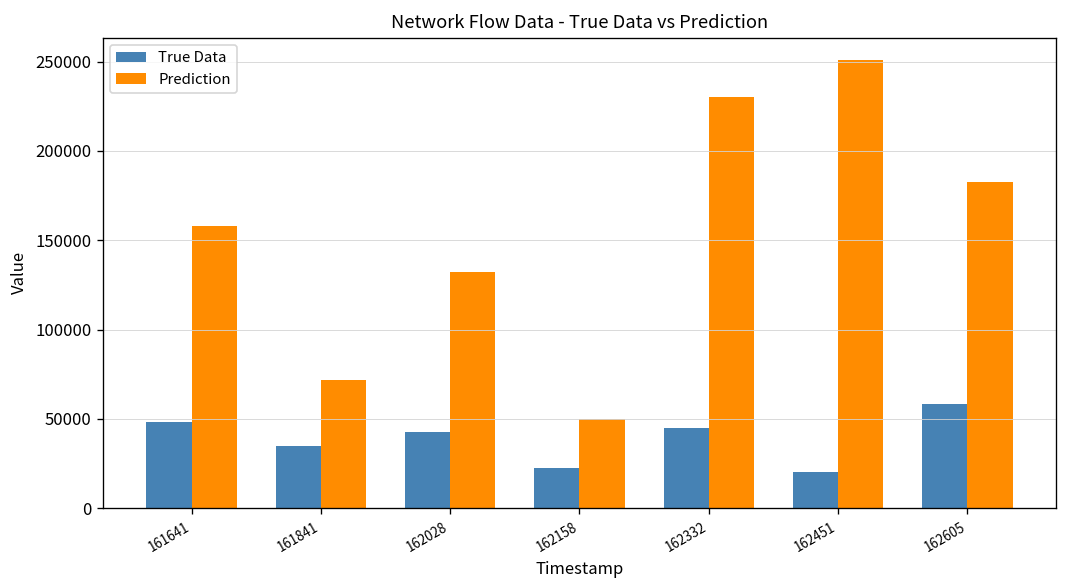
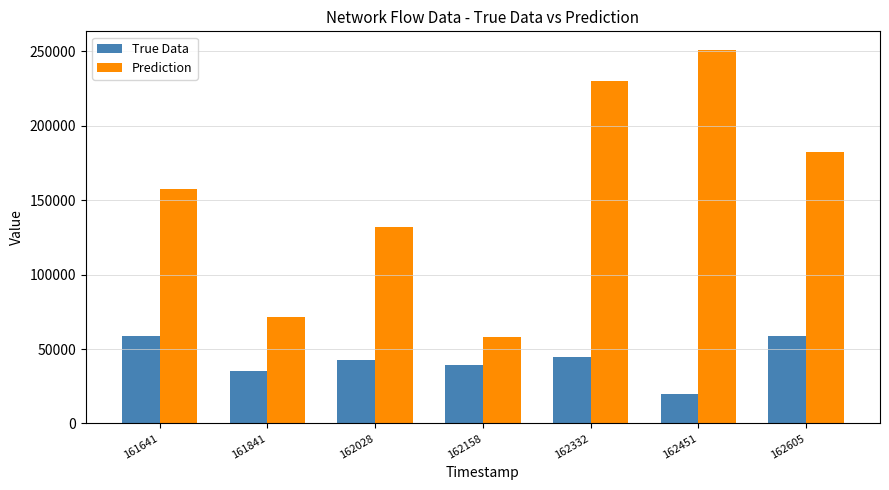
True Data, 161641: 48000 -> 59000
True Data, 162158: 22000 -> 40000
Prediction, 162158: 50000 -> 58000
